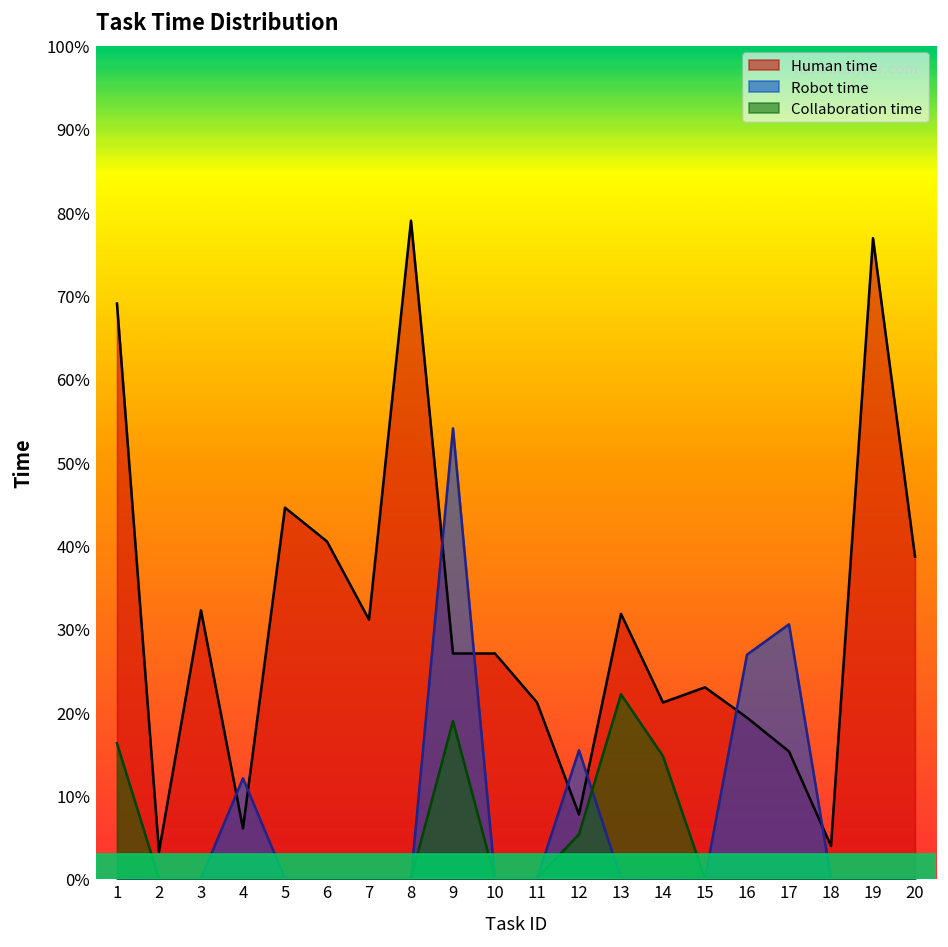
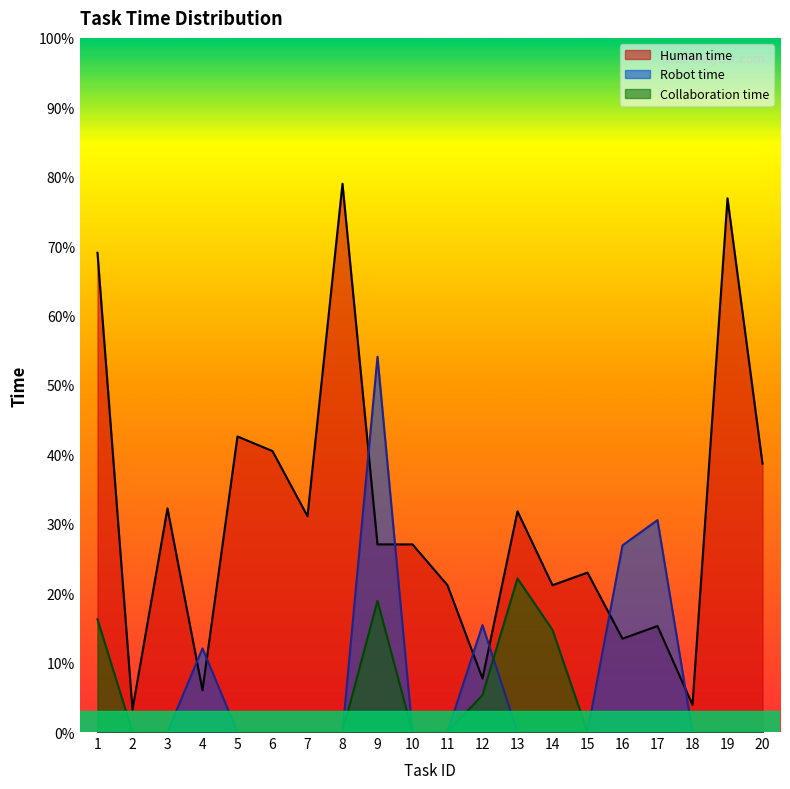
Human time, 5: 45% -> 43%
Human time, 16: 19% -> 13%
